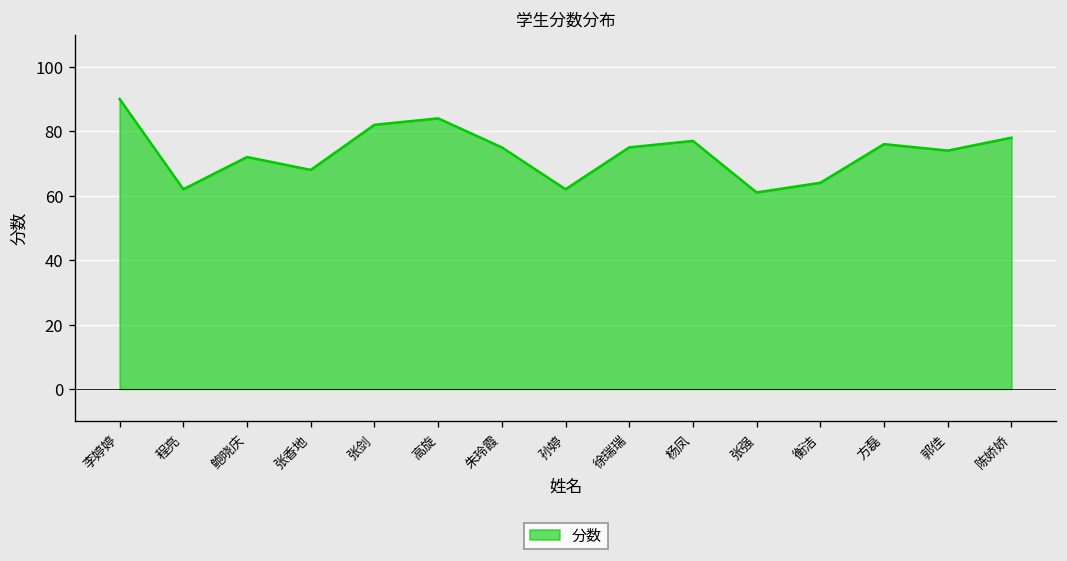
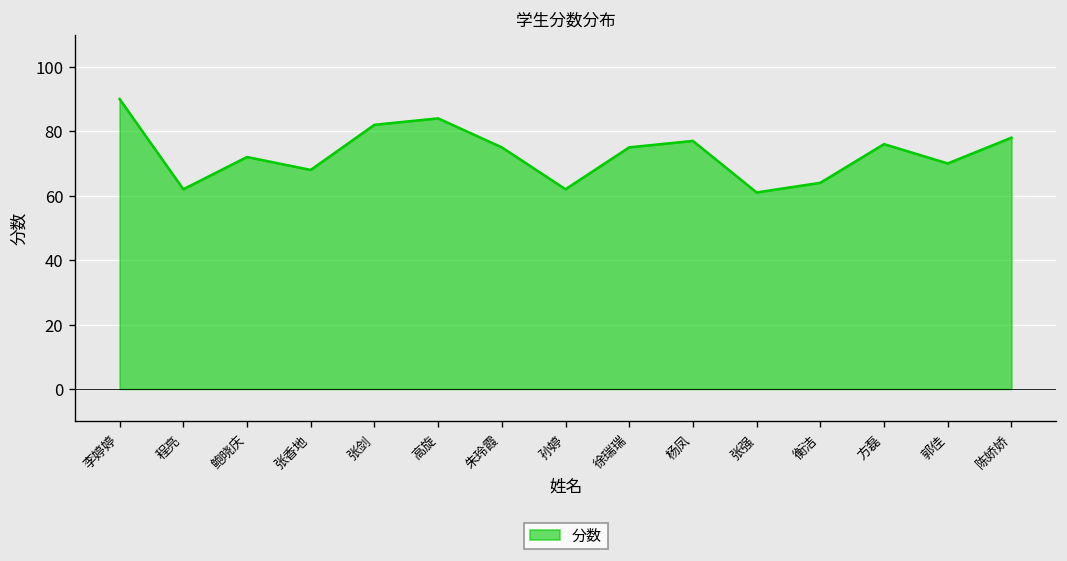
郭佳: 74 -> 70
